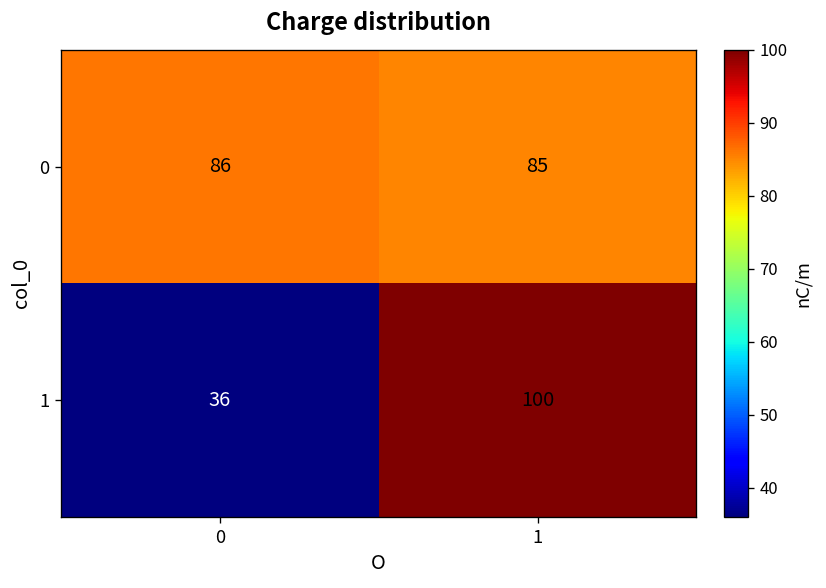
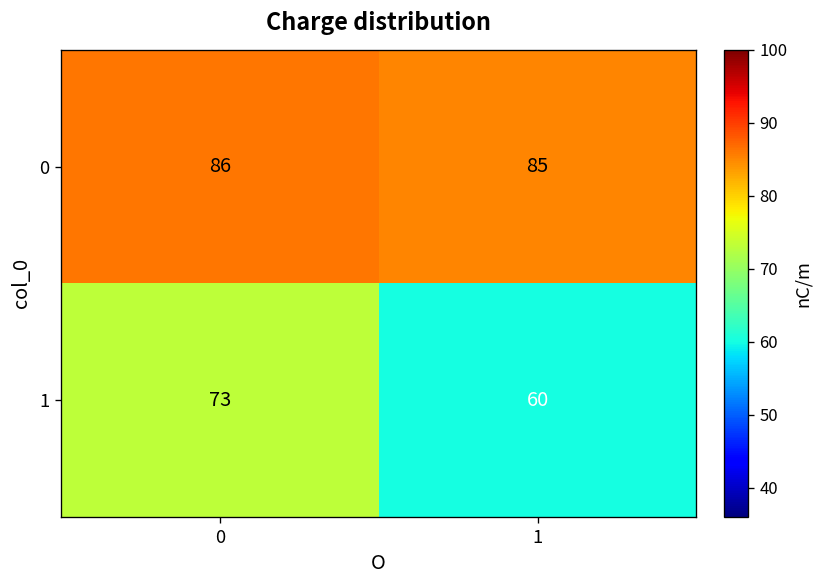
1, 0: 36 -> 73
1, 1: 100 -> 60
